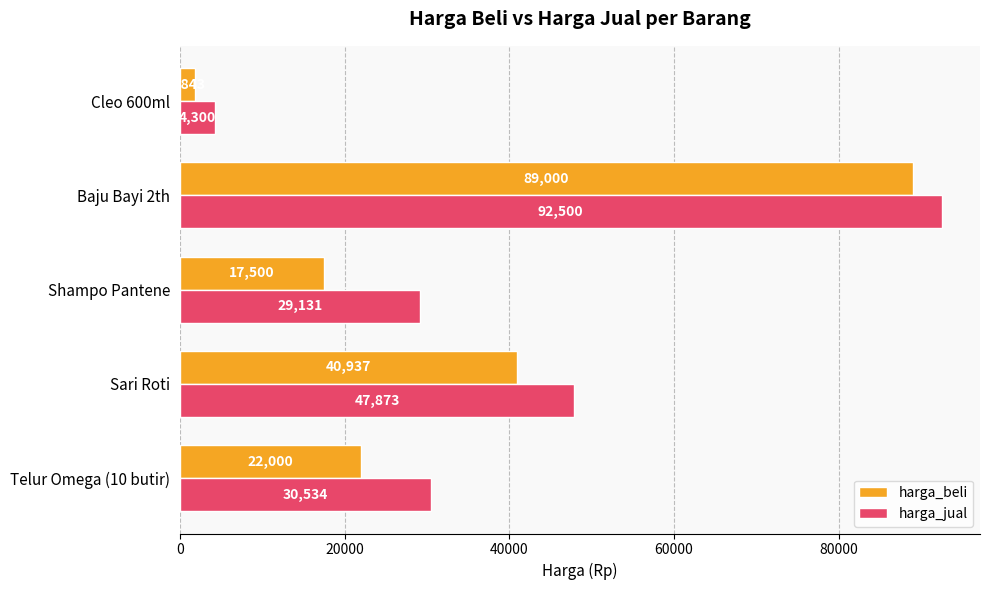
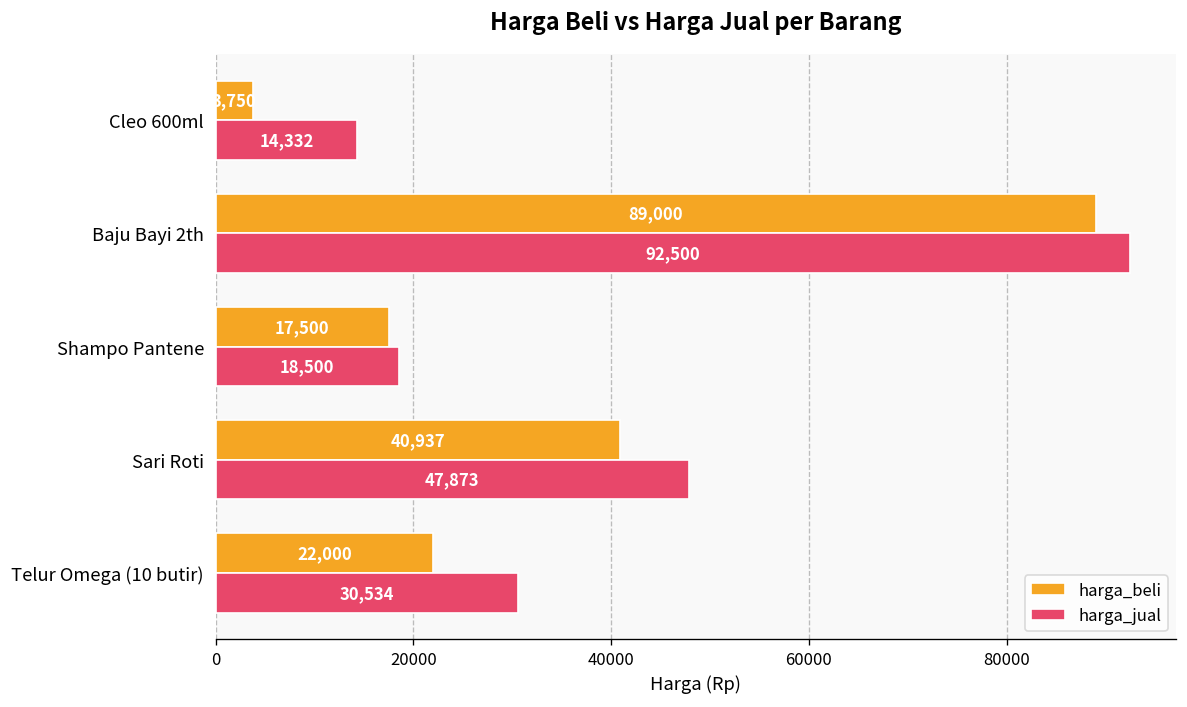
harga_beli, Cleo 600ml: 2000 -> 4000
harga_jual, Cleo 600ml: 4,300 -> 14,332
harga_jual, Shampo Pantene: 29,131 -> 18,500
